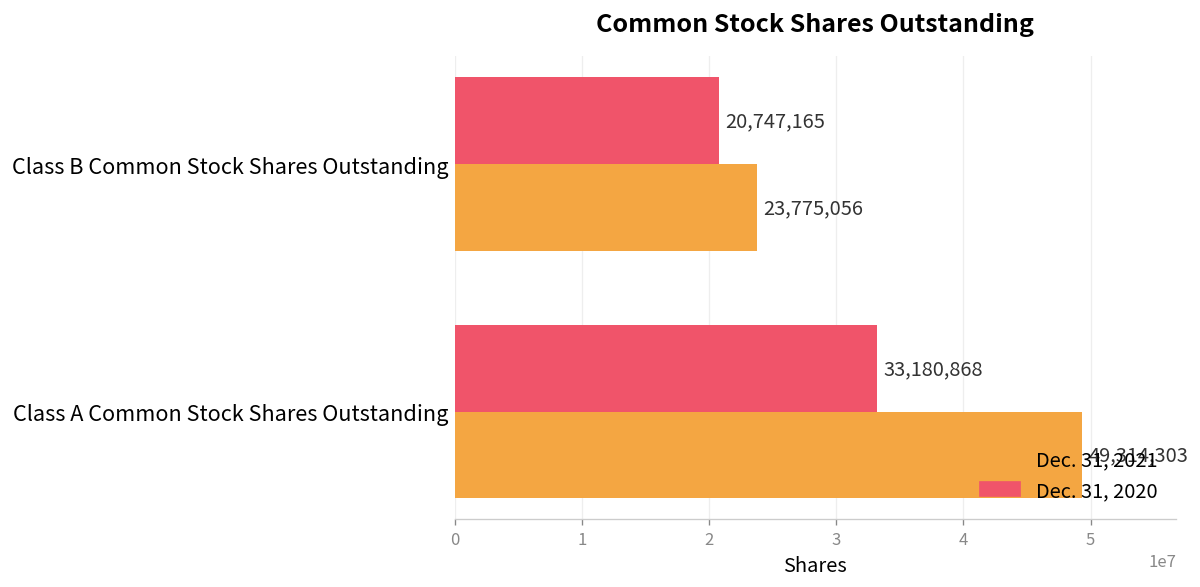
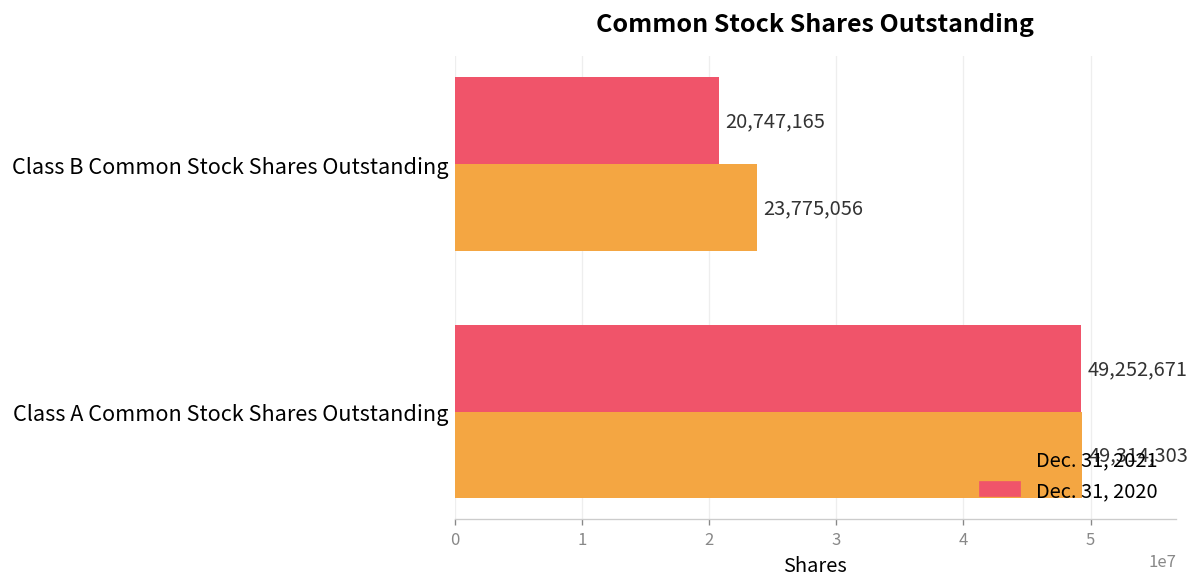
Dec. 31, 2020, Class A Common Stock Shares Outstanding: 33,180,868 -> 49,252,671
